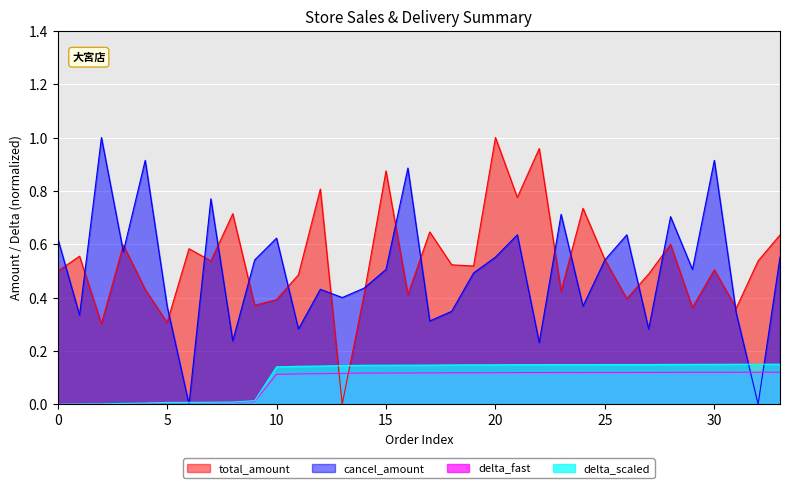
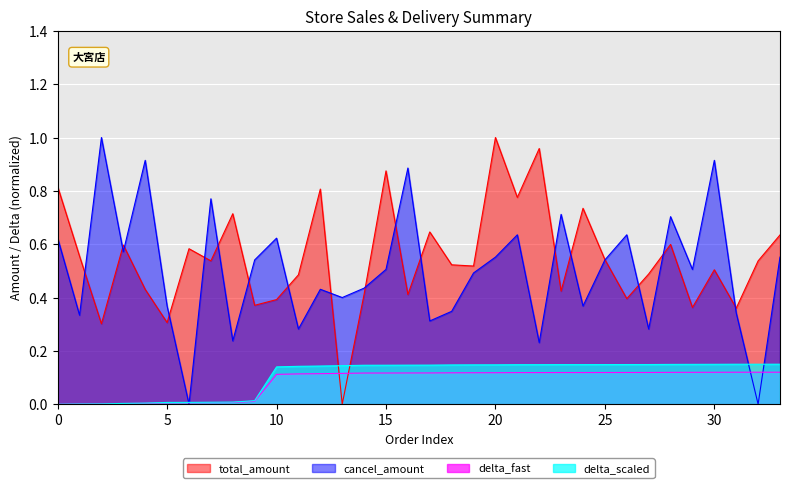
total_amount, 0: 0.50 -> 0.82
